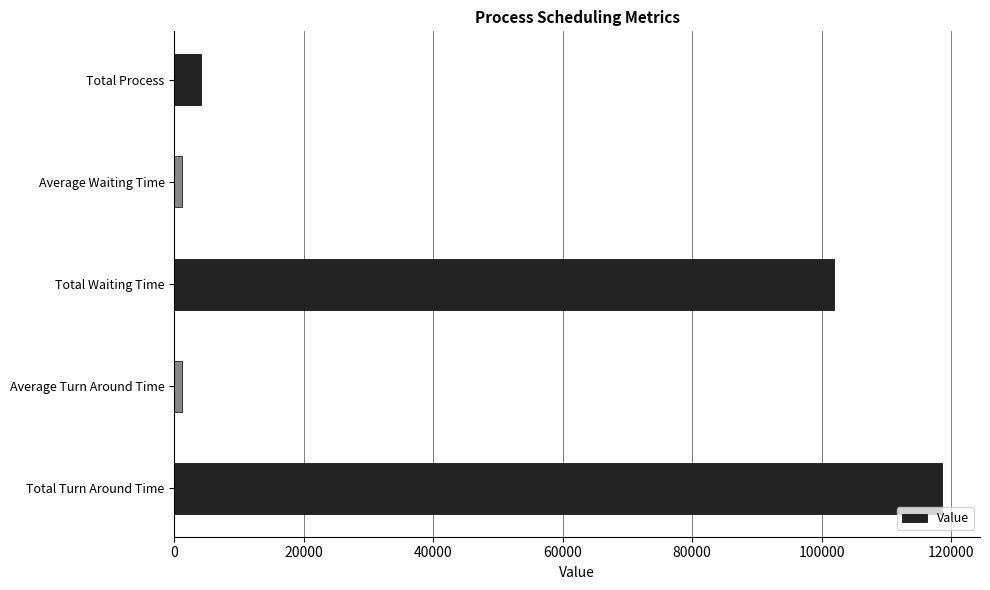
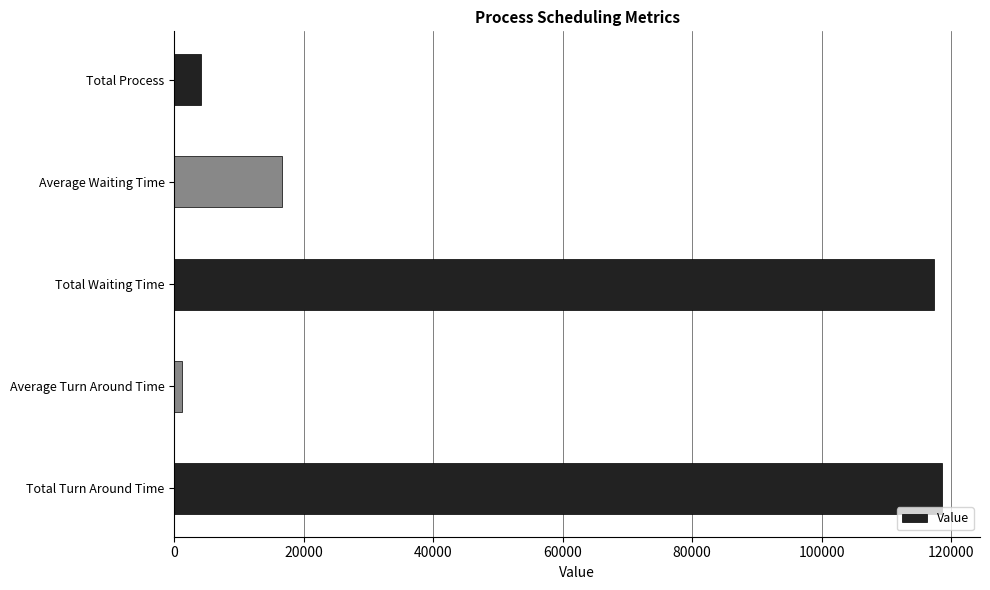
Average Waiting Time: 1000 -> 17000
Total Waiting Time: 102000 -> 117000
